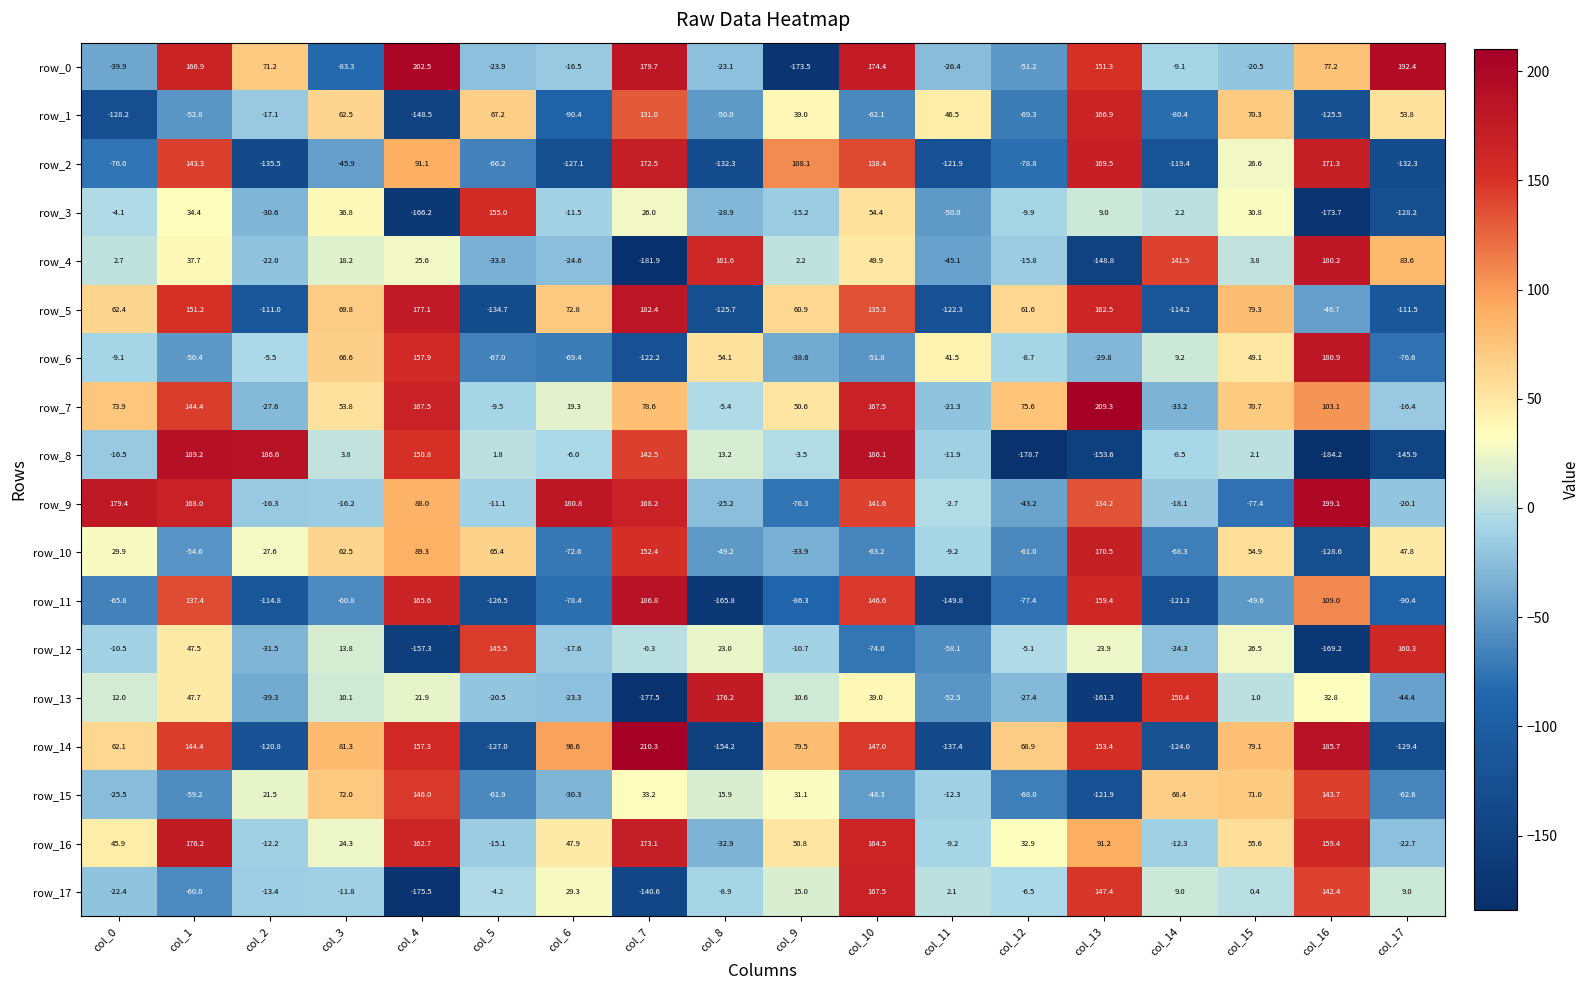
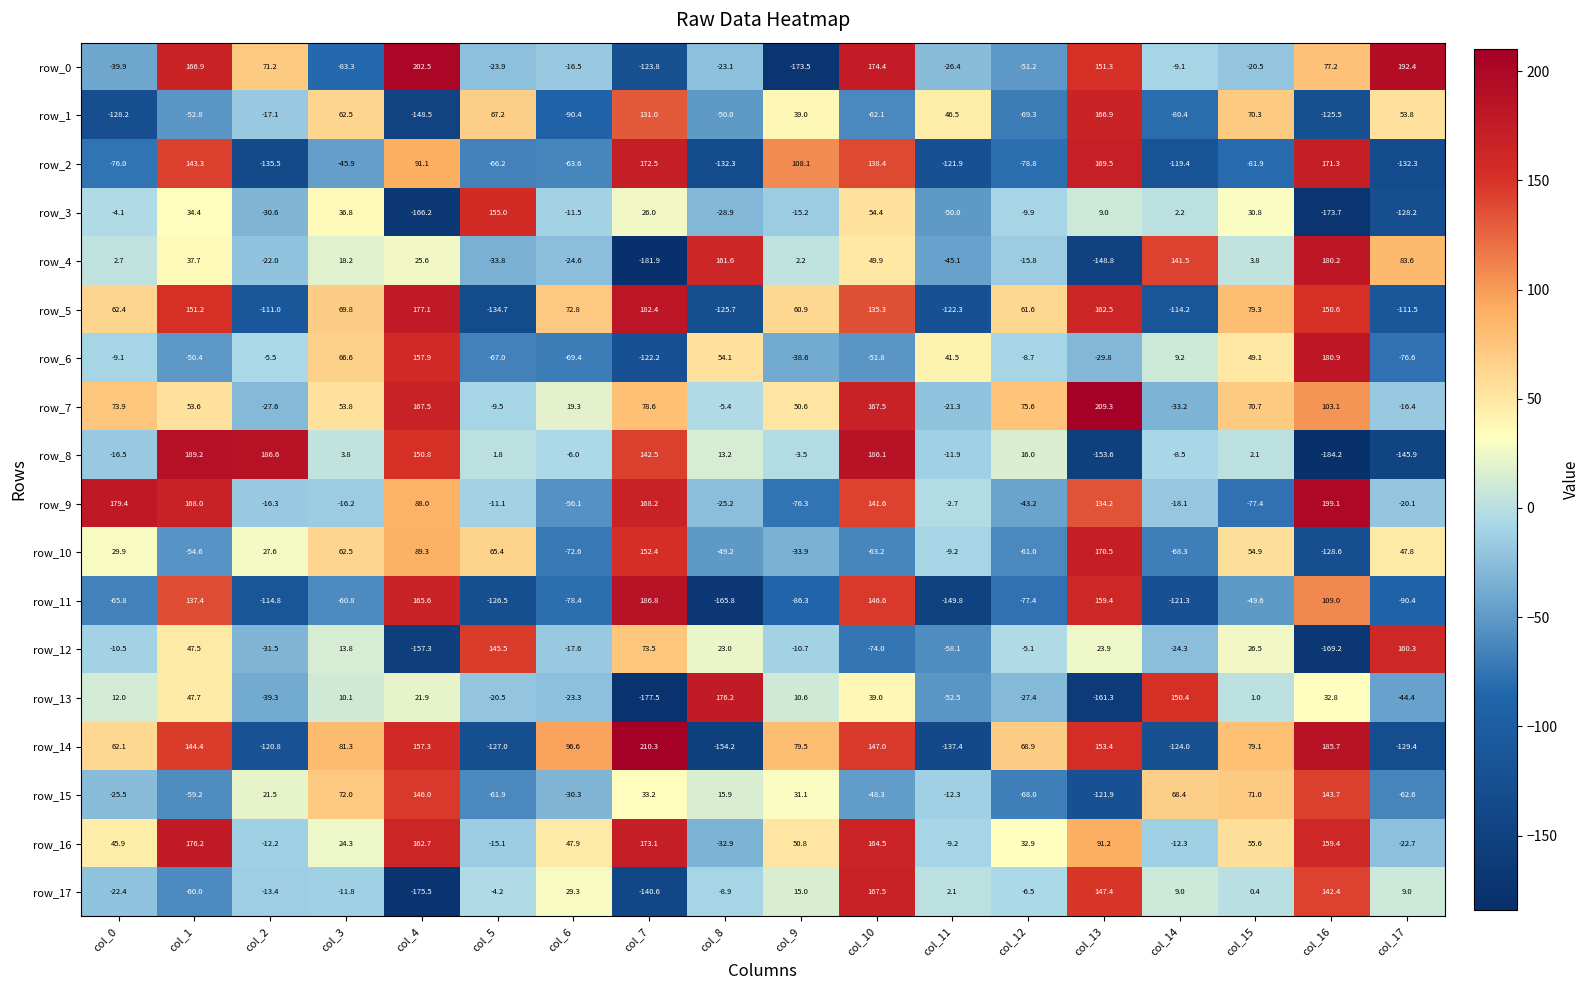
row_0, col_7: 179.7 -> -123.8
row_2, col_6: -127.1 -> -63.6
row_2, col_15: 26.6 -> -81.9
row_5, col_16: -46.7 -> 150.6
row_7, col_1: 144.4 -> 53.6
row_8, col_12: -178.7 -> 16.0
row_9, col_6: 180.8 -> -56.1
row_12, col_7: -0.3 -> 73.5
